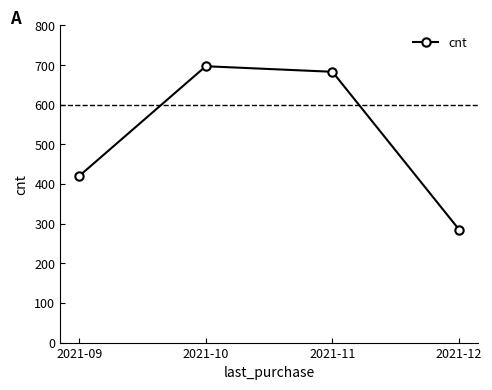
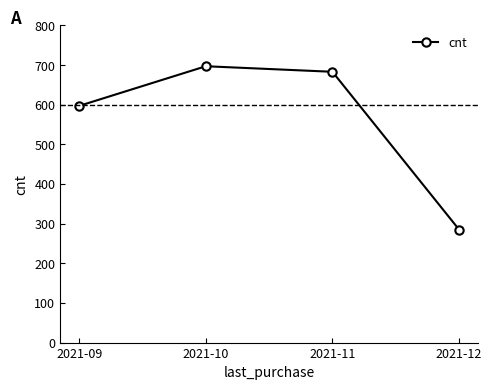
2021-09: 420 -> 600
